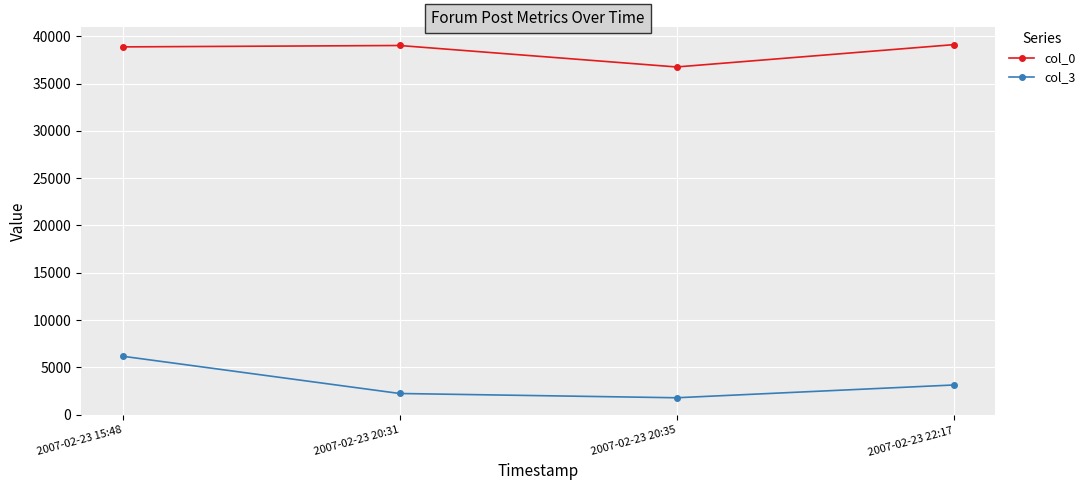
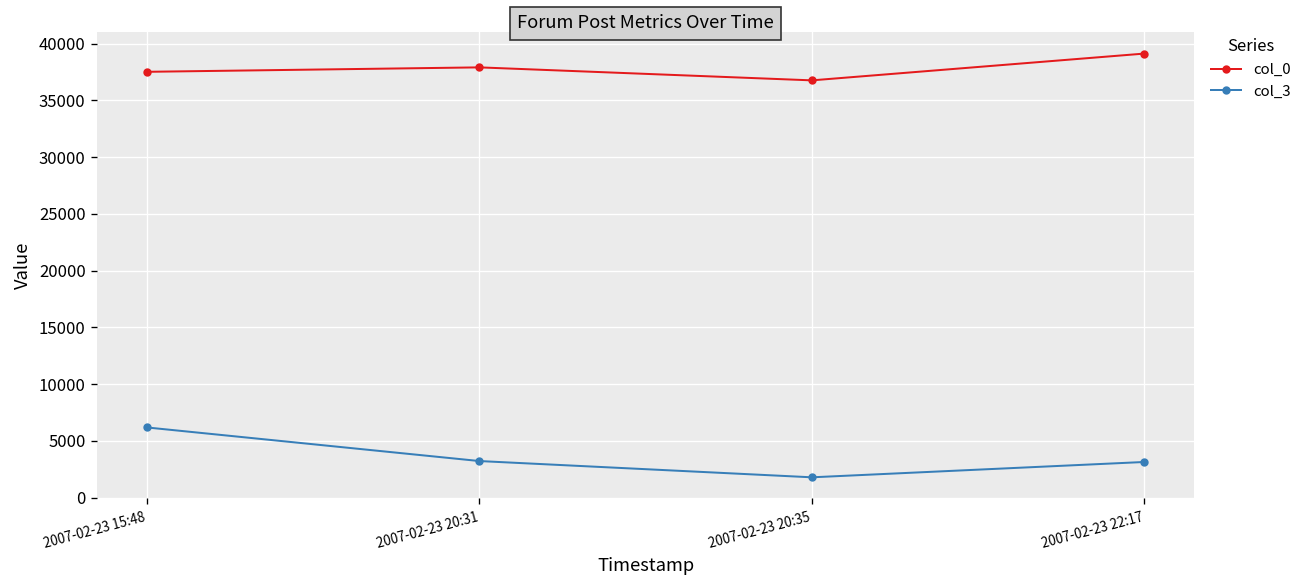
col_0, 2007-02-23 15:48: 39000 -> 38000
col_0, 2007-02-23 20:31: 39000 -> 38000
col_3, 2007-02-23 20:31: 2000 -> 3000
